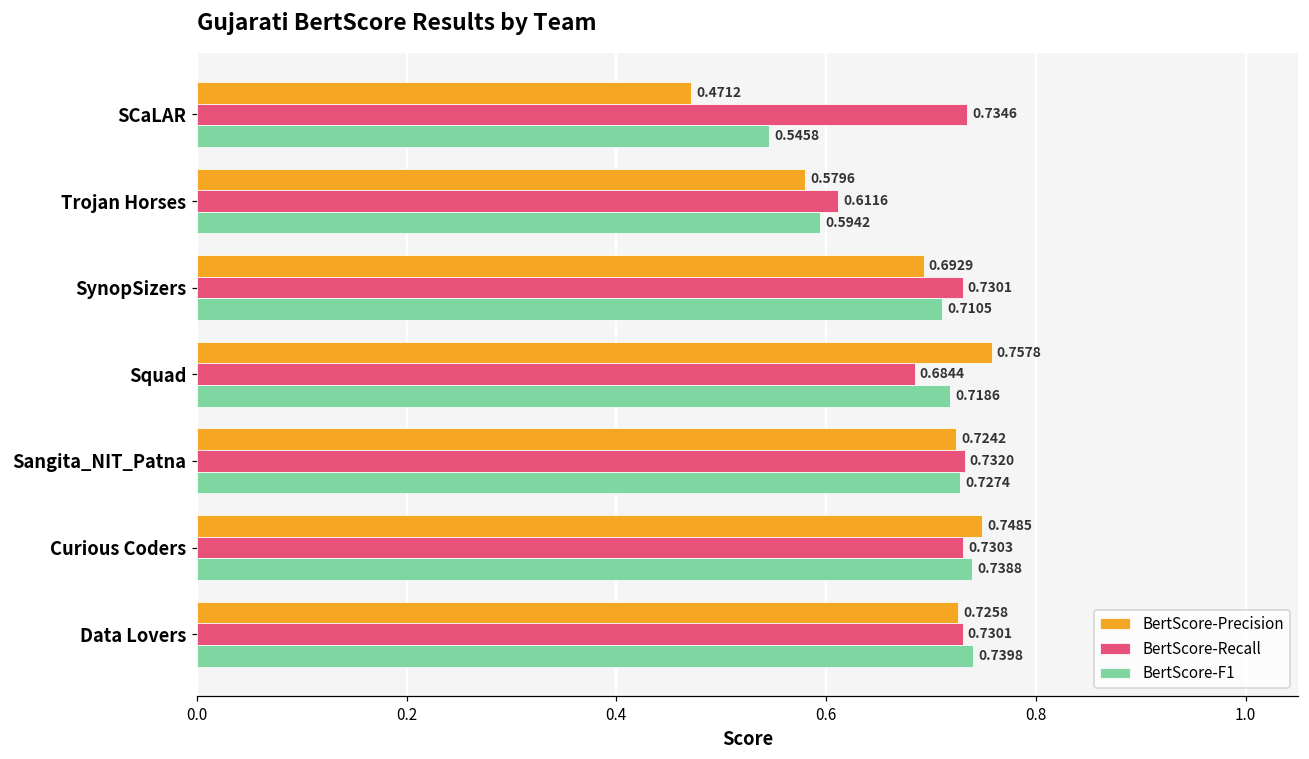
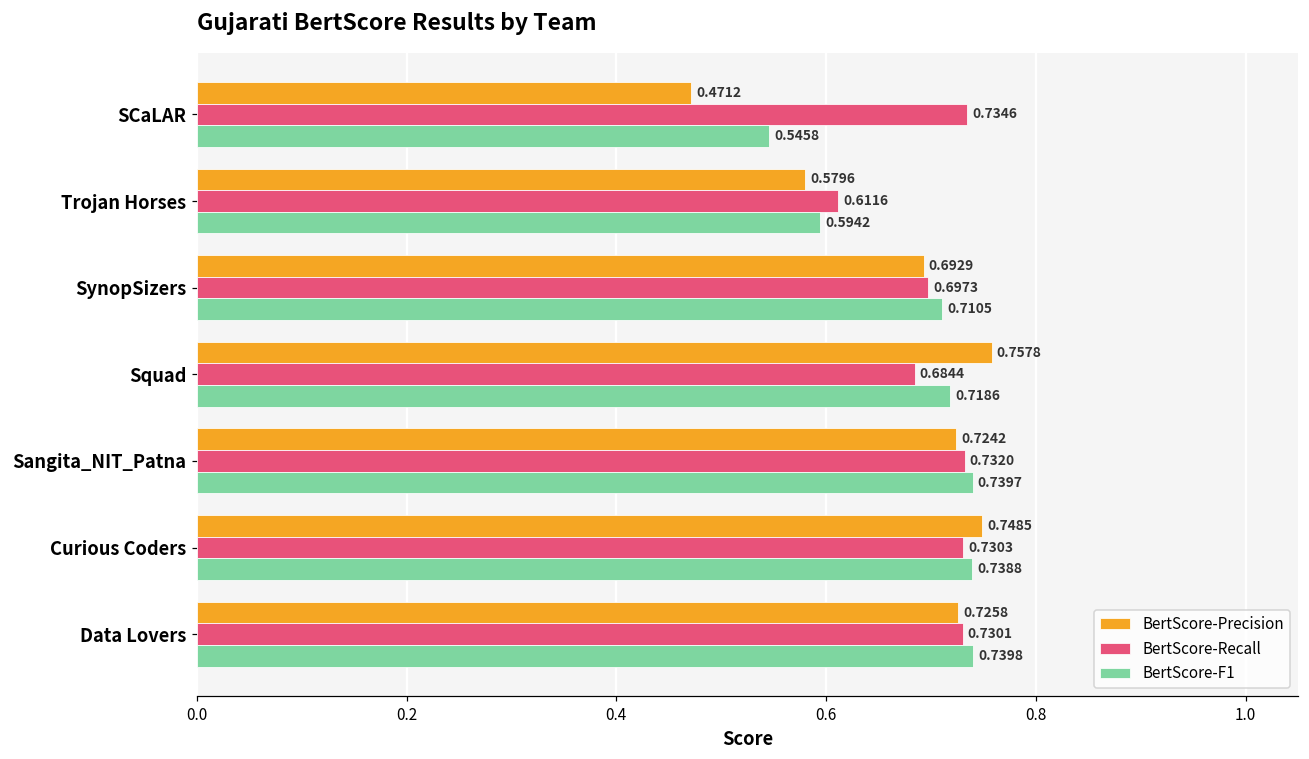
BertScore-Recall, SynopSizers: 0.7301 -> 0.6973
BertScore-F1, Sangita_NIT_Patna: 0.7274 -> 0.7397
